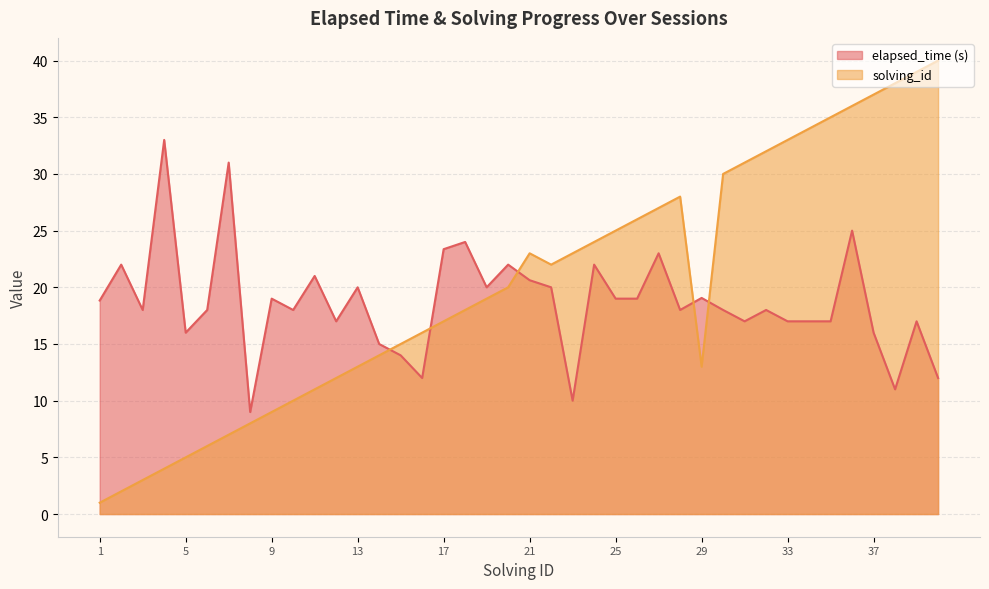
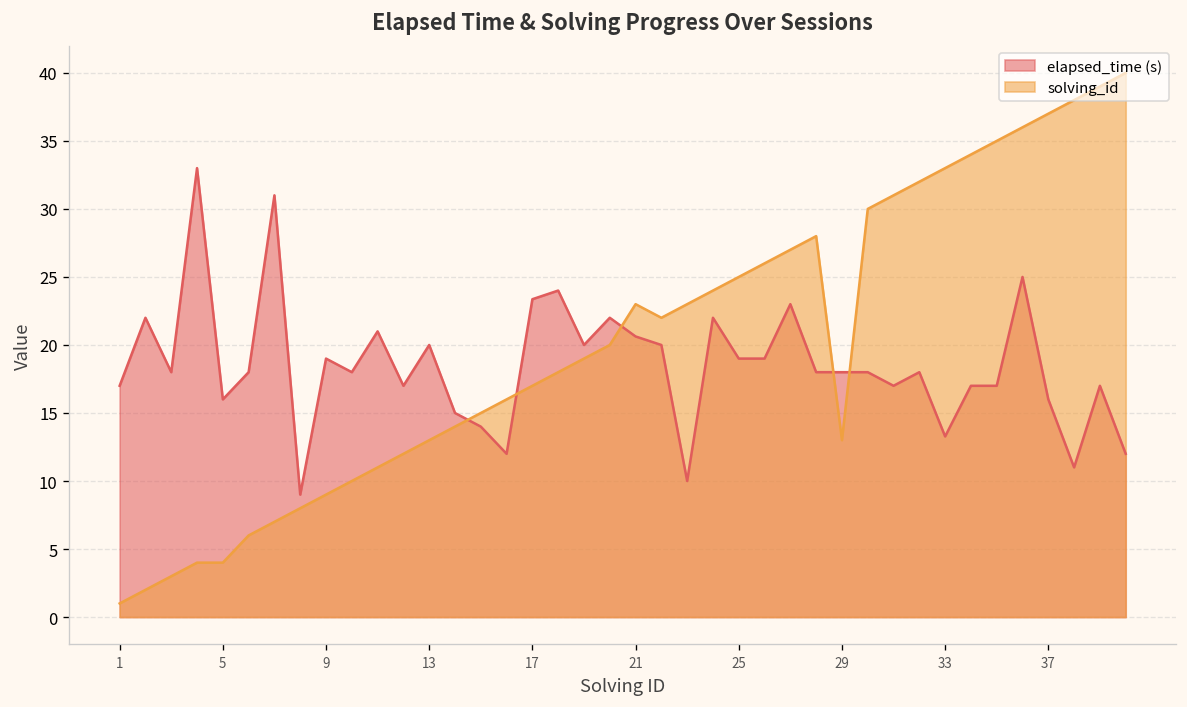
elapsed_time (s), 1: 18.8 -> 17.0
solving_id, 5: 5 -> 4
elapsed_time (s), 29: 19.1 -> 18.0
elapsed_time (s), 33: 17.0 -> 13.3
